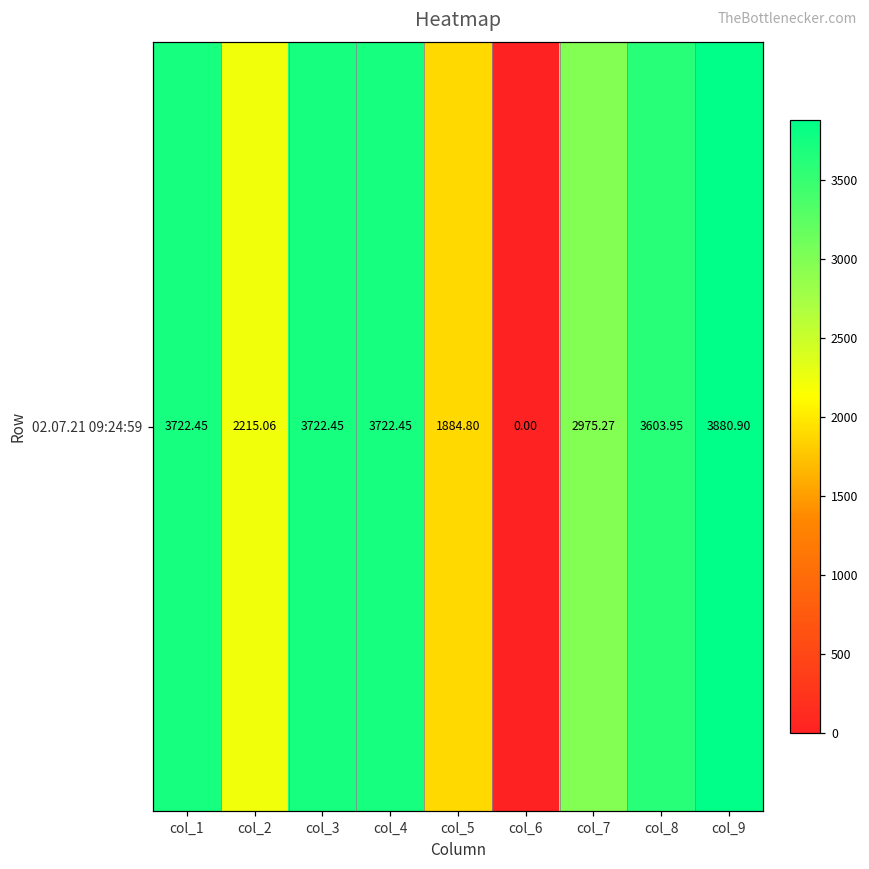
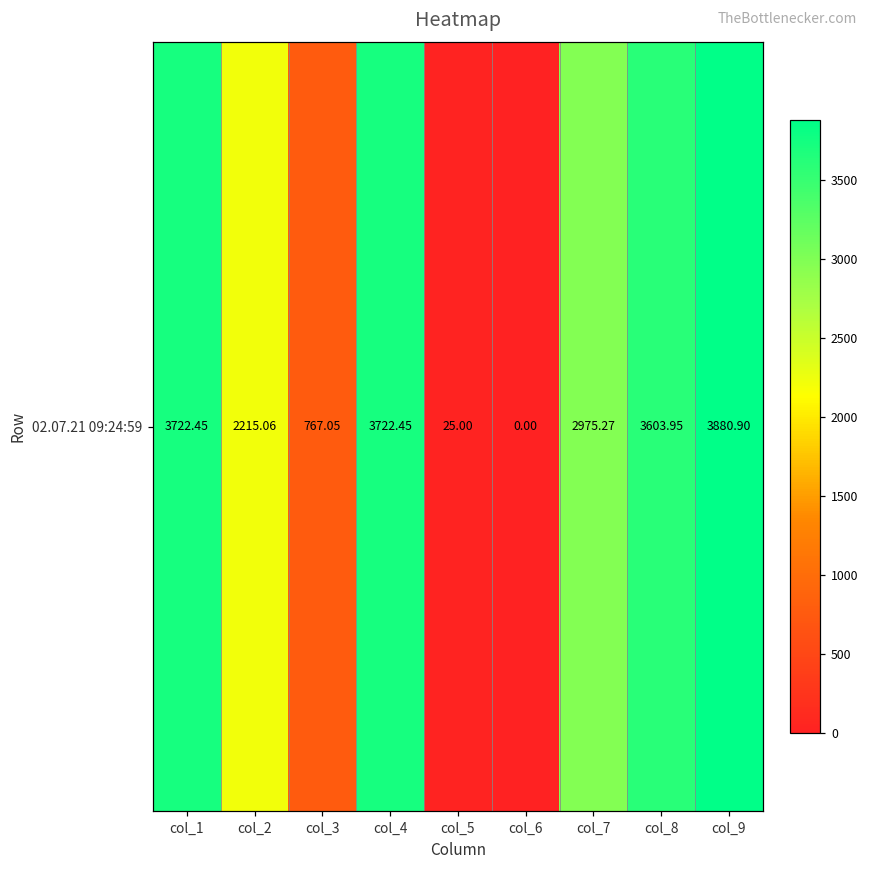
02.07.21 09:24:59, col_3: 3722.45 -> 767.05
02.07.21 09:24:59, col_5: 1884.80 -> 25.00
